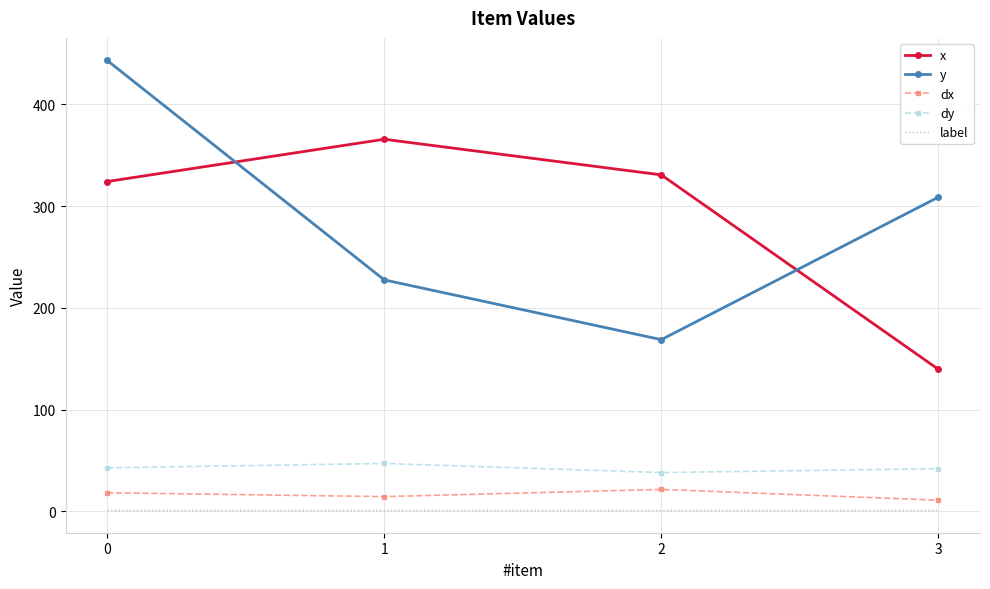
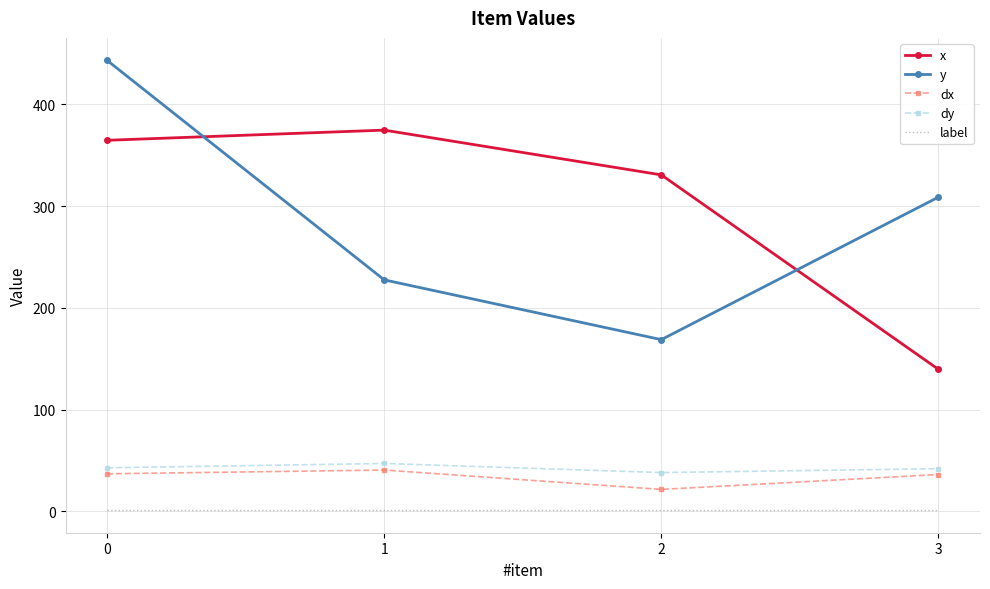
x, 0: 324 -> 365
dx, 0: 18 -> 37
x, 1: 366 -> 375
dx, 1: 14 -> 41
dx, 3: 11 -> 36
